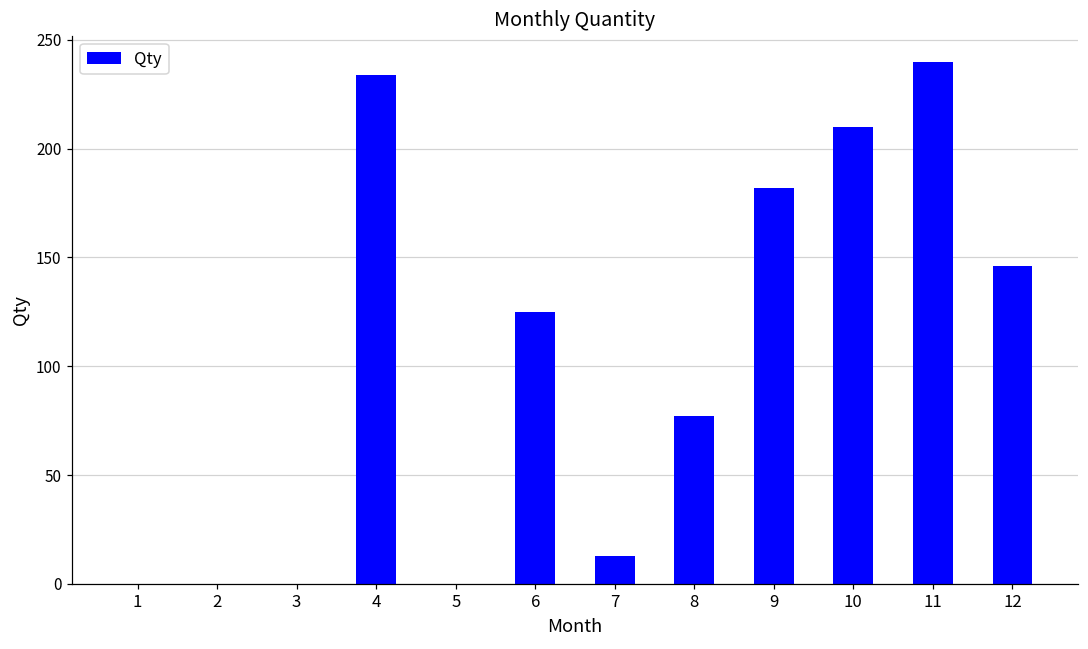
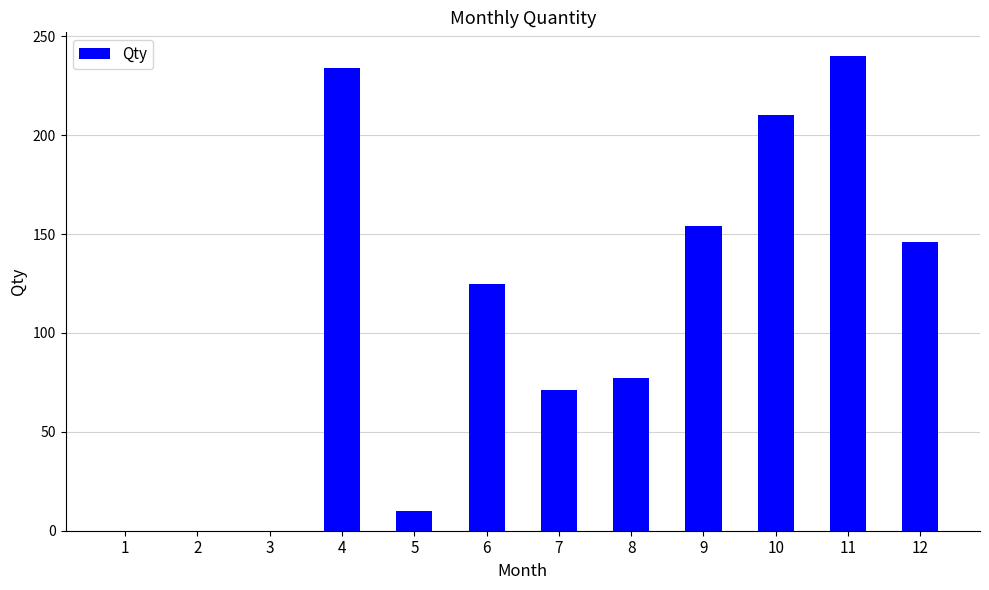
5: 0 -> 10
7: 13 -> 71
9: 182 -> 154
